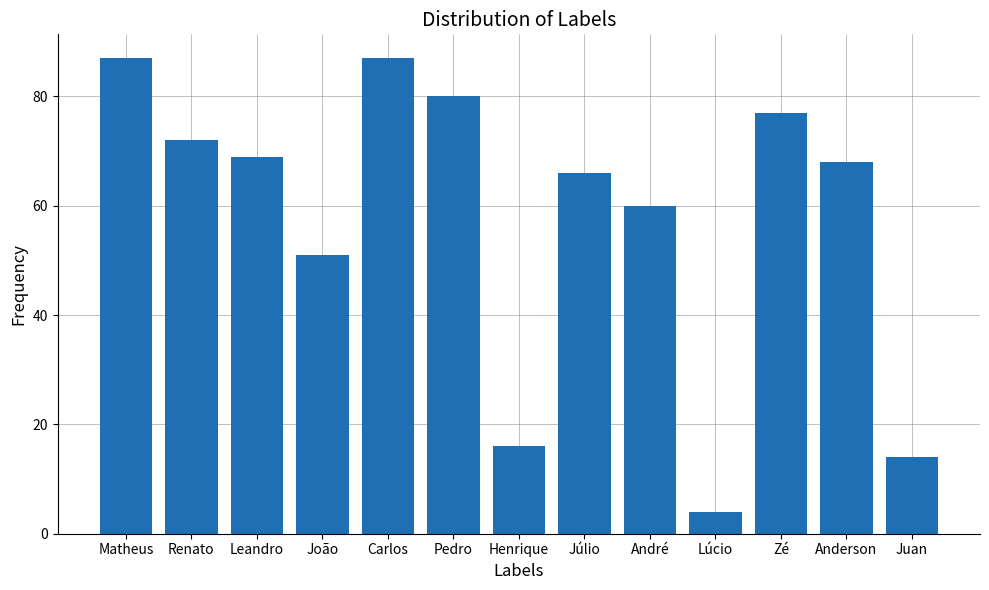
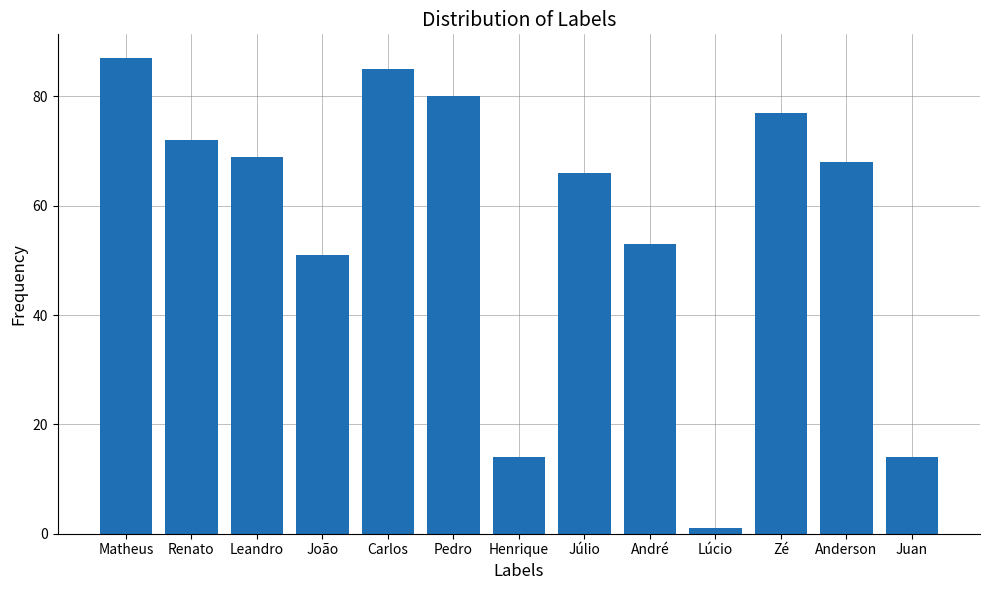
Carlos: 87 -> 85
Henrique: 16 -> 14
André: 60 -> 53
Lúcio: 4 -> 1
